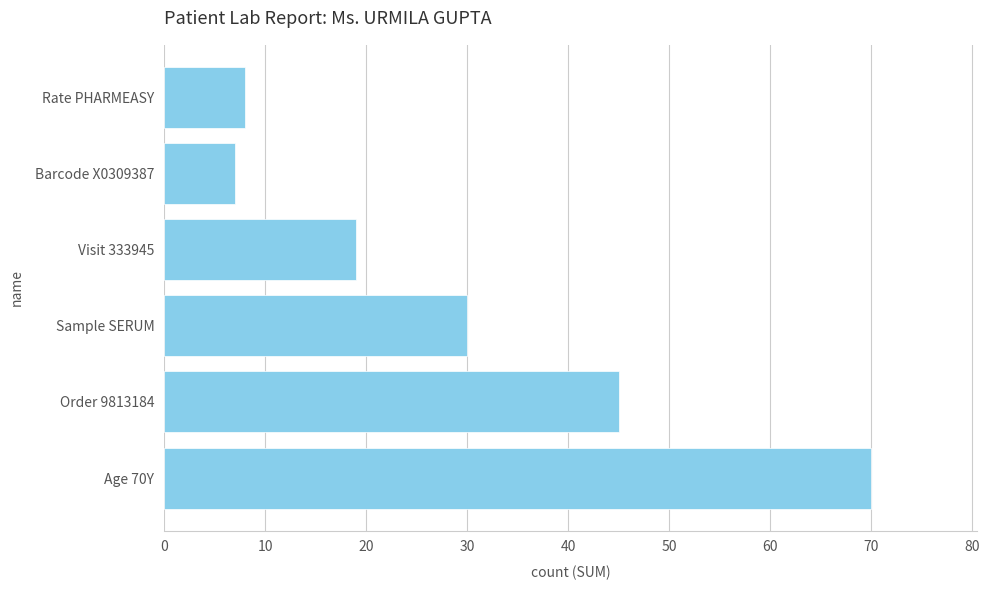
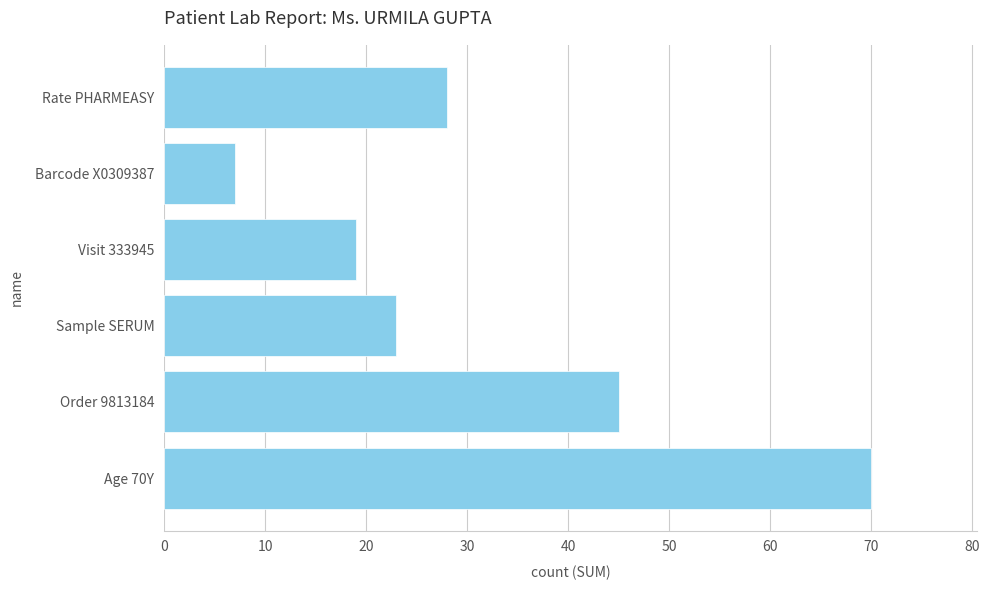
Rate PHARMEASY: 8 -> 28
Sample SERUM: 30 -> 23
